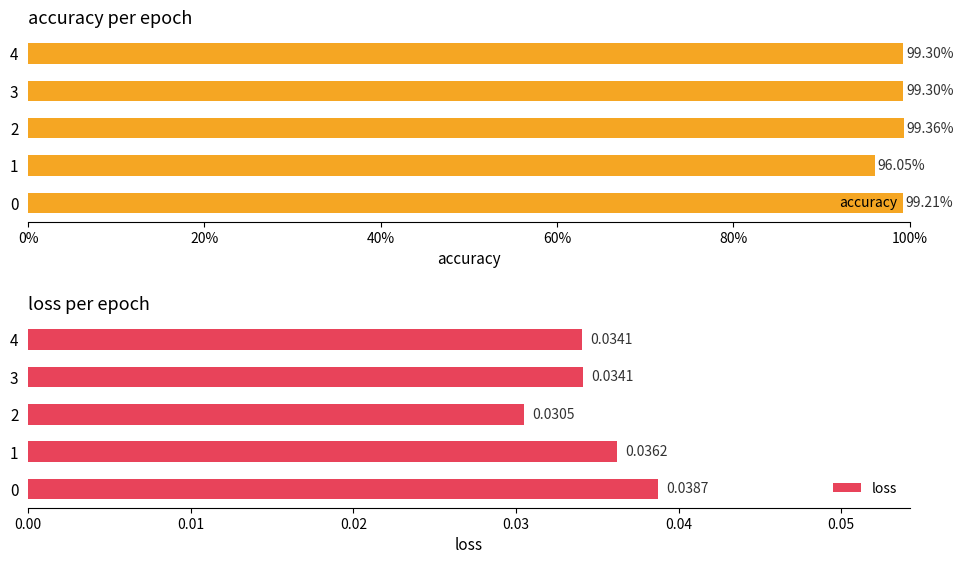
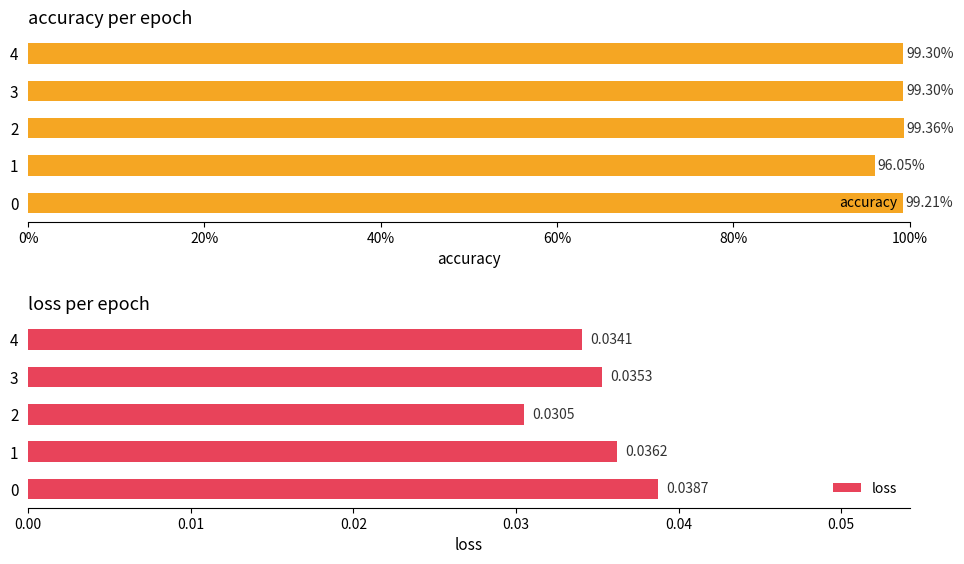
loss per epoch, 3: 0.0341 -> 0.0353
